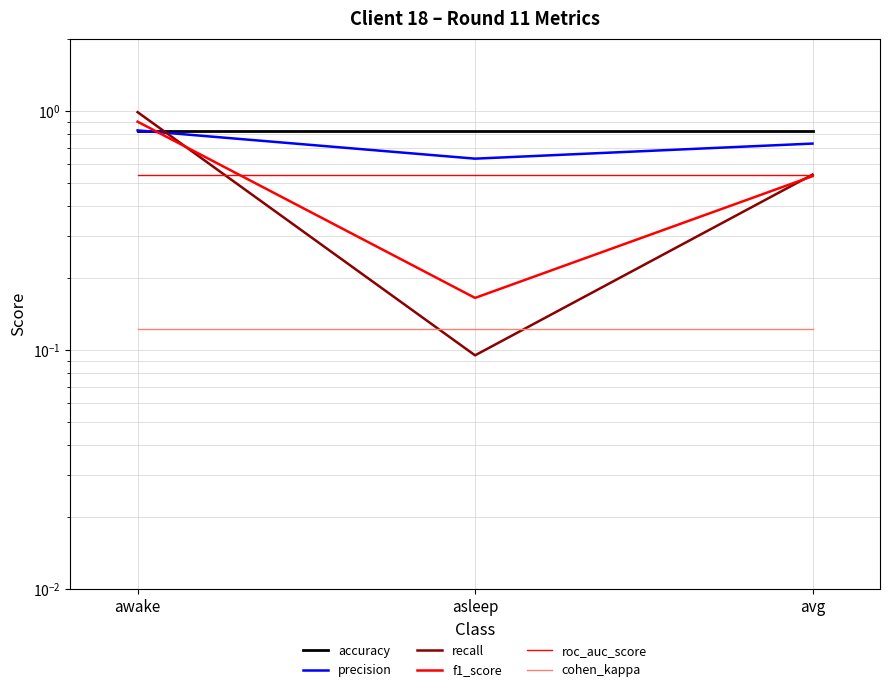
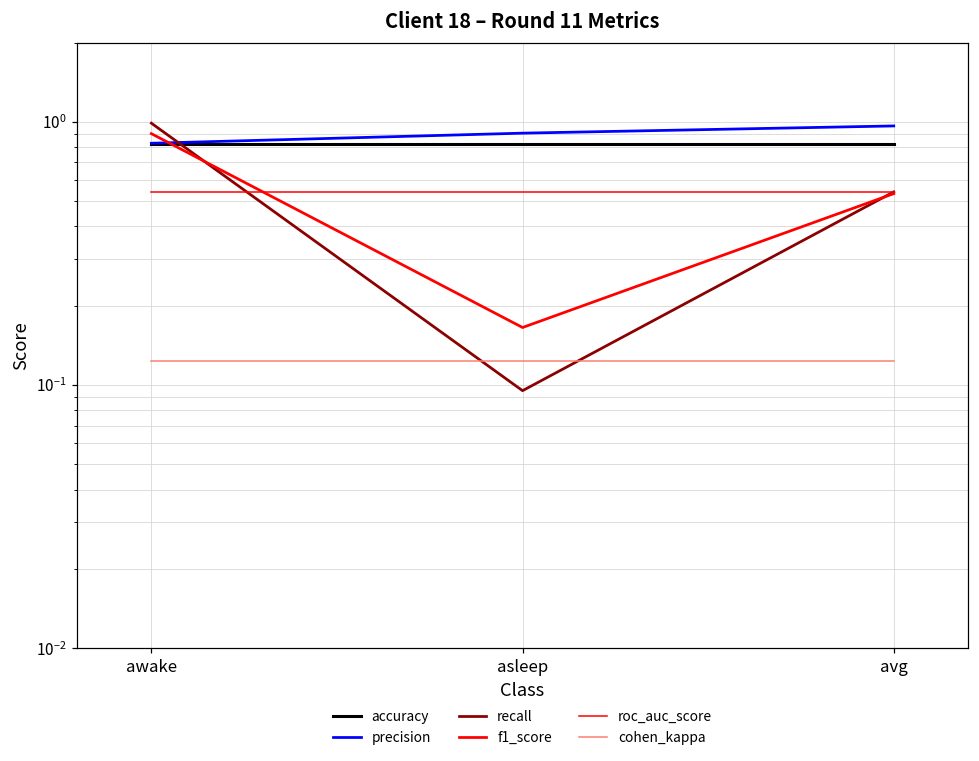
precision, asleep: 0.63 -> 0.90
precision, avg: 0.73 -> 0.96
